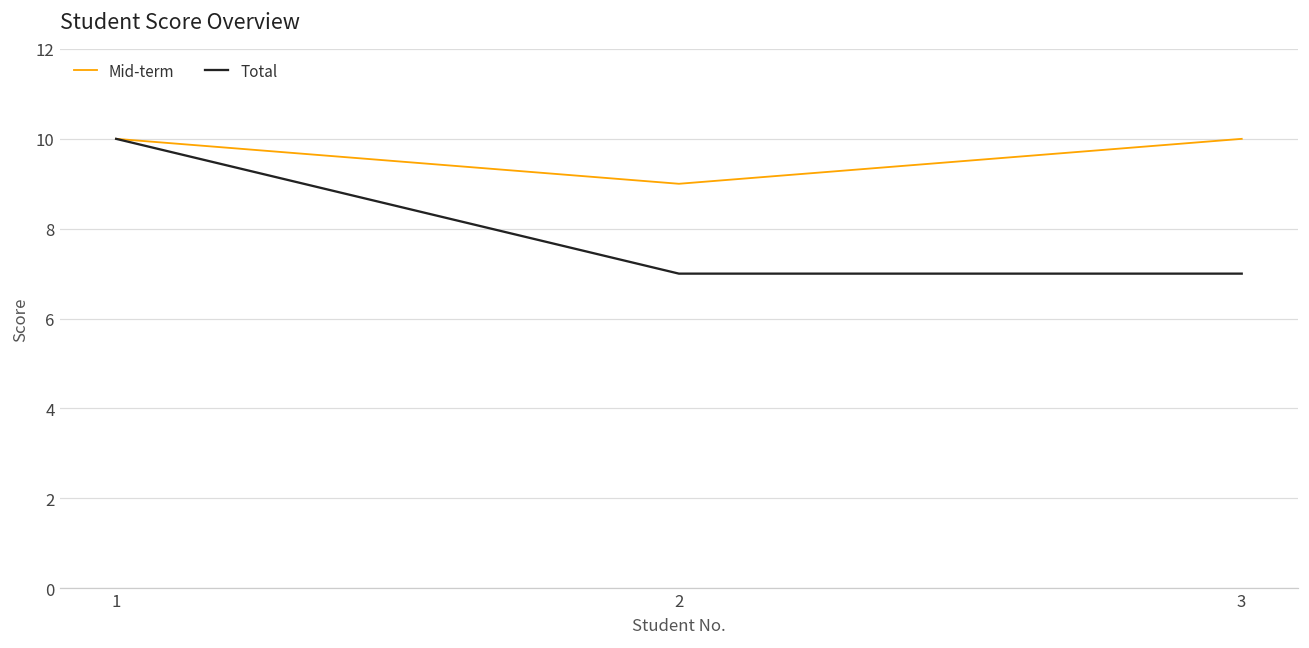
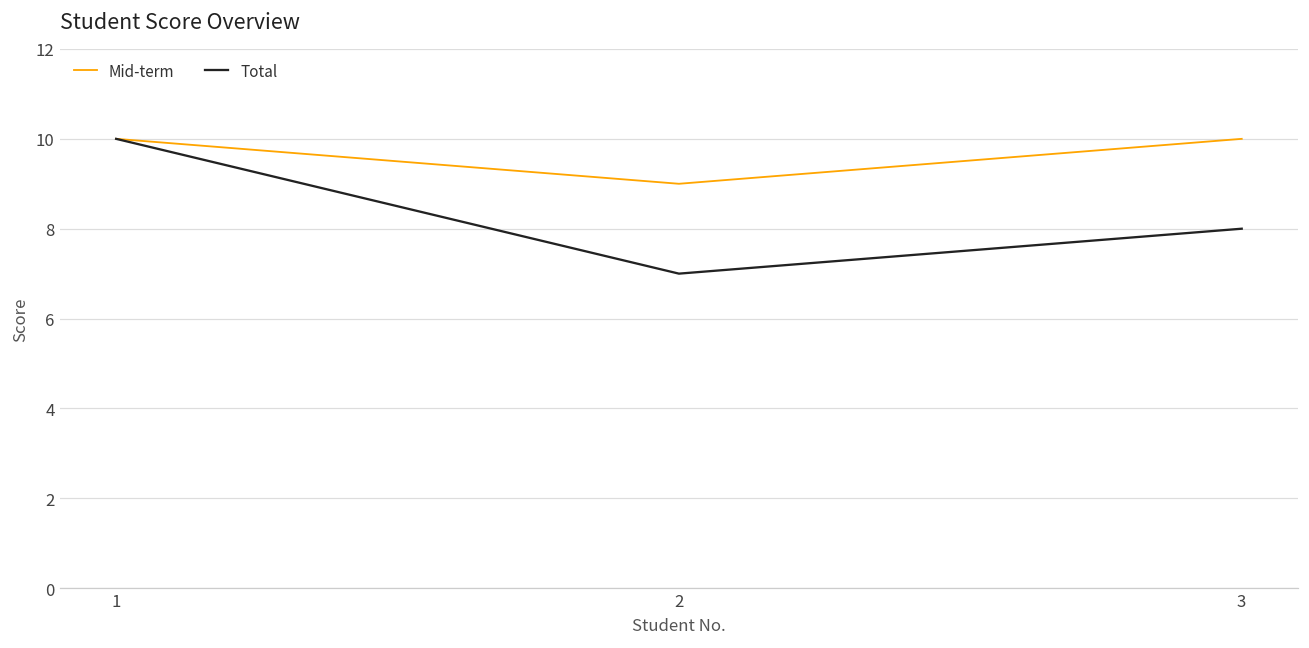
Total, 3: 7 -> 8
